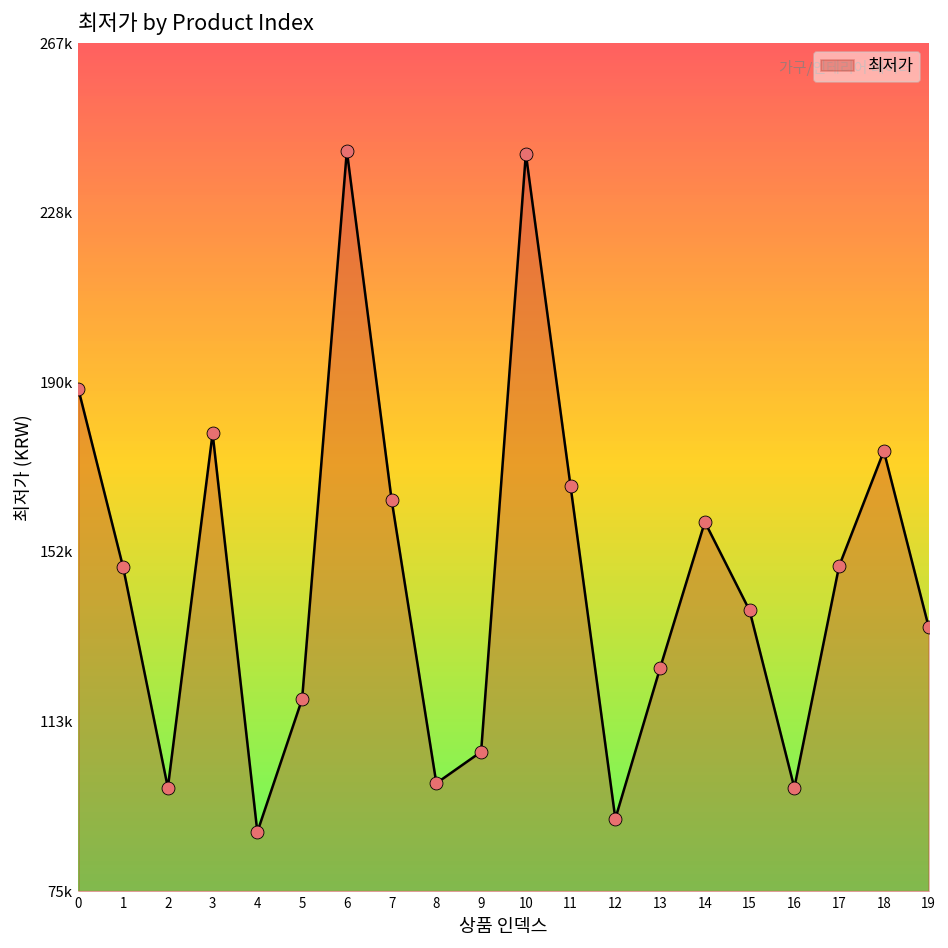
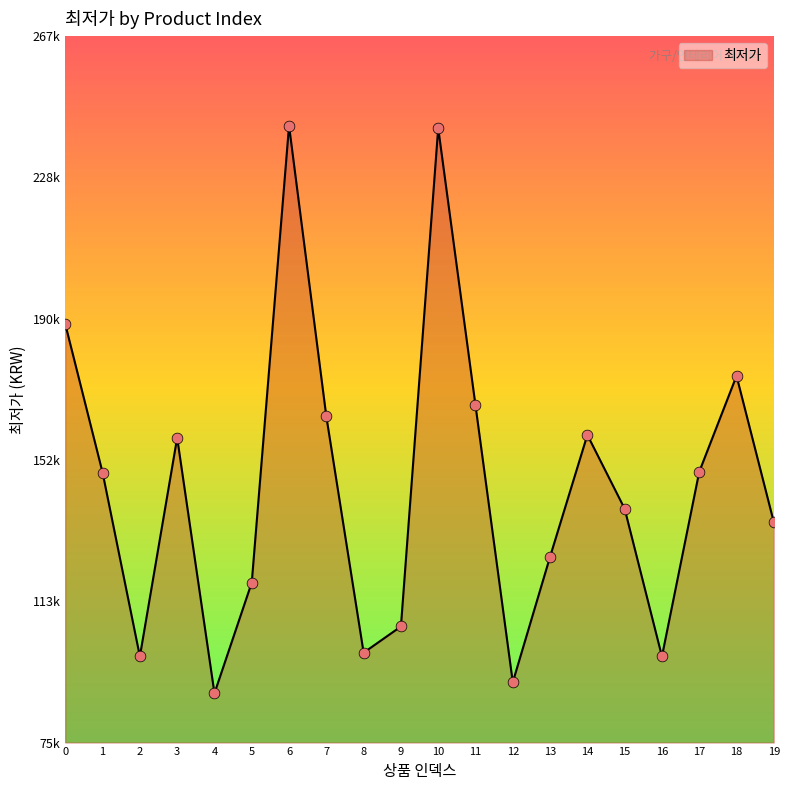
3: 179000 -> 158000
